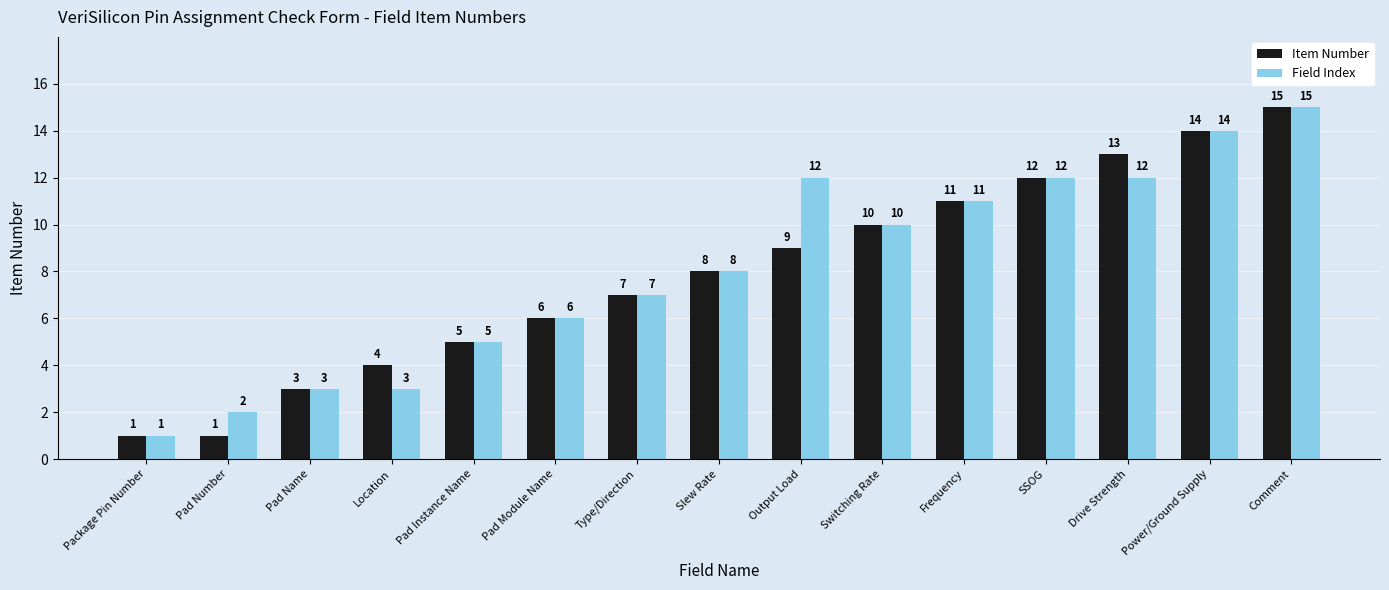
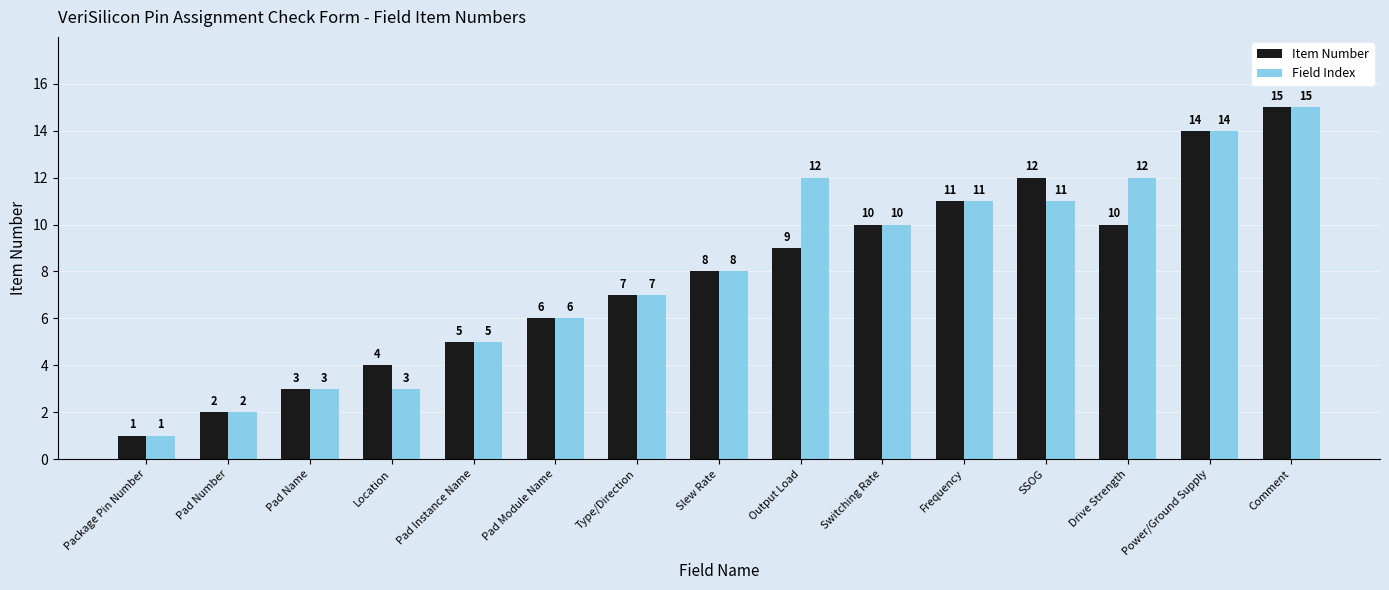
Item Number, Pad Number: 1 -> 2
Field Index, SSOG: 12 -> 11
Item Number, Drive Strength: 13 -> 10
